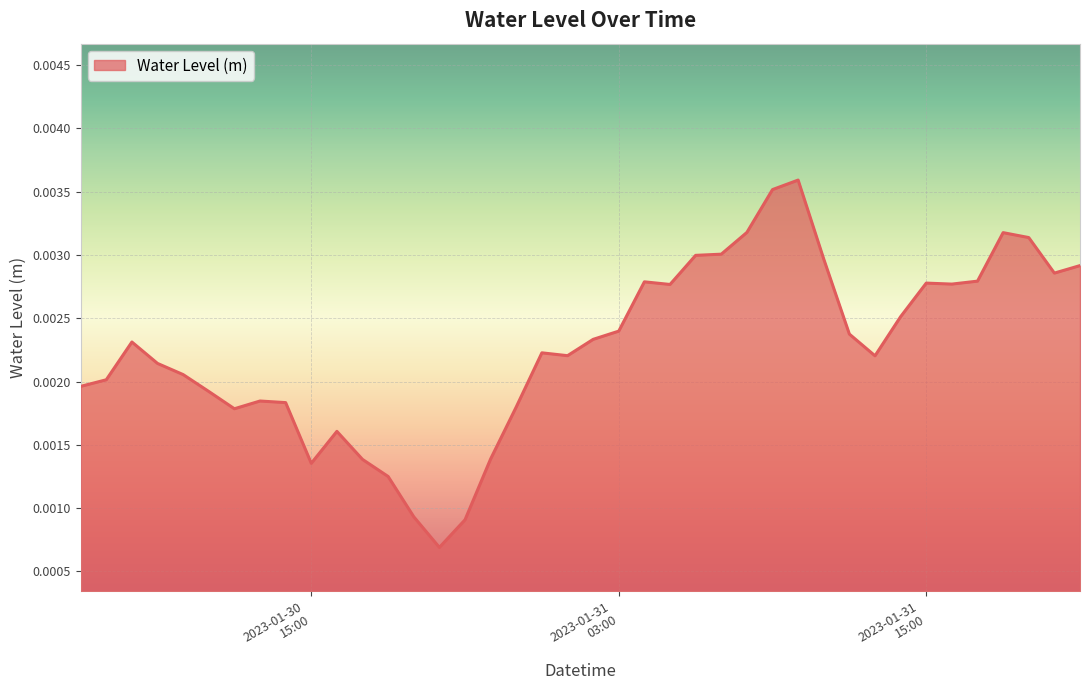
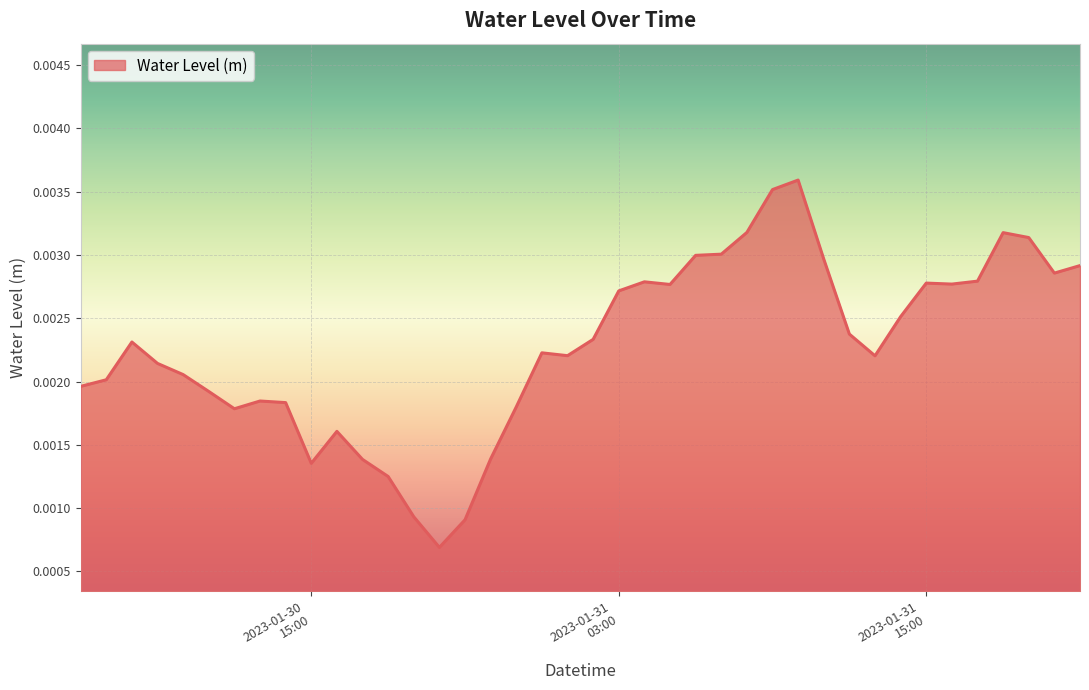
2023-01-31 03:00: 0.00240 -> 0.00272
